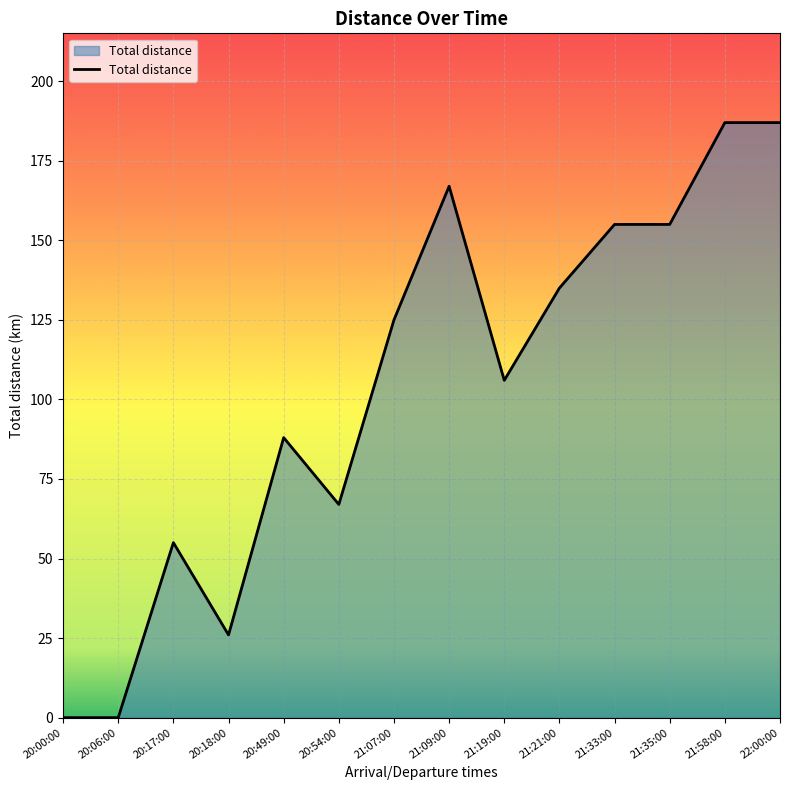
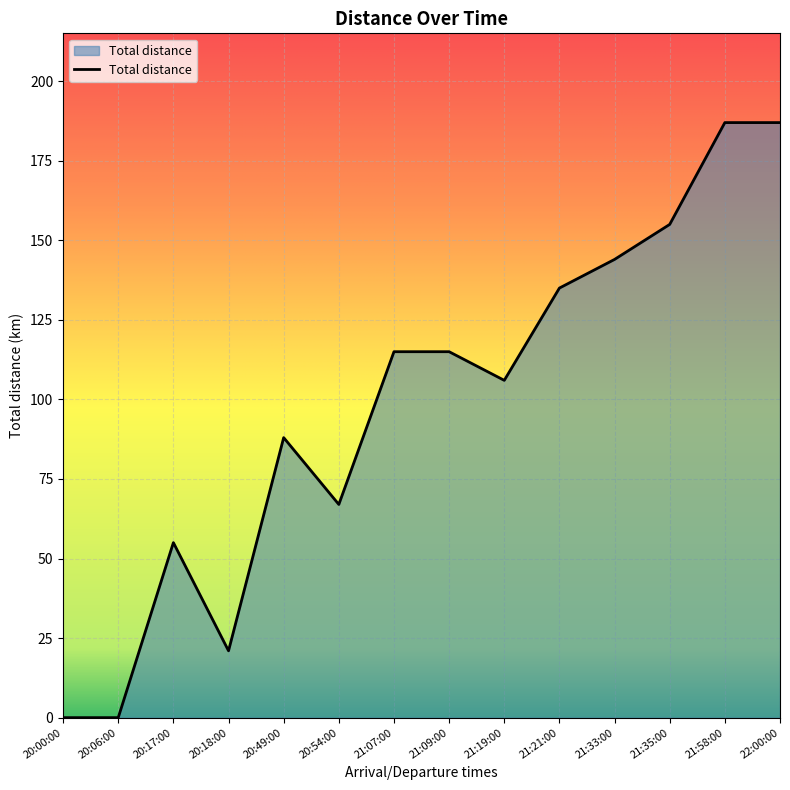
20:18:00: 26 -> 21
21:07:00: 125 -> 115
21:09:00: 167 -> 115
21:33:00: 155 -> 144
